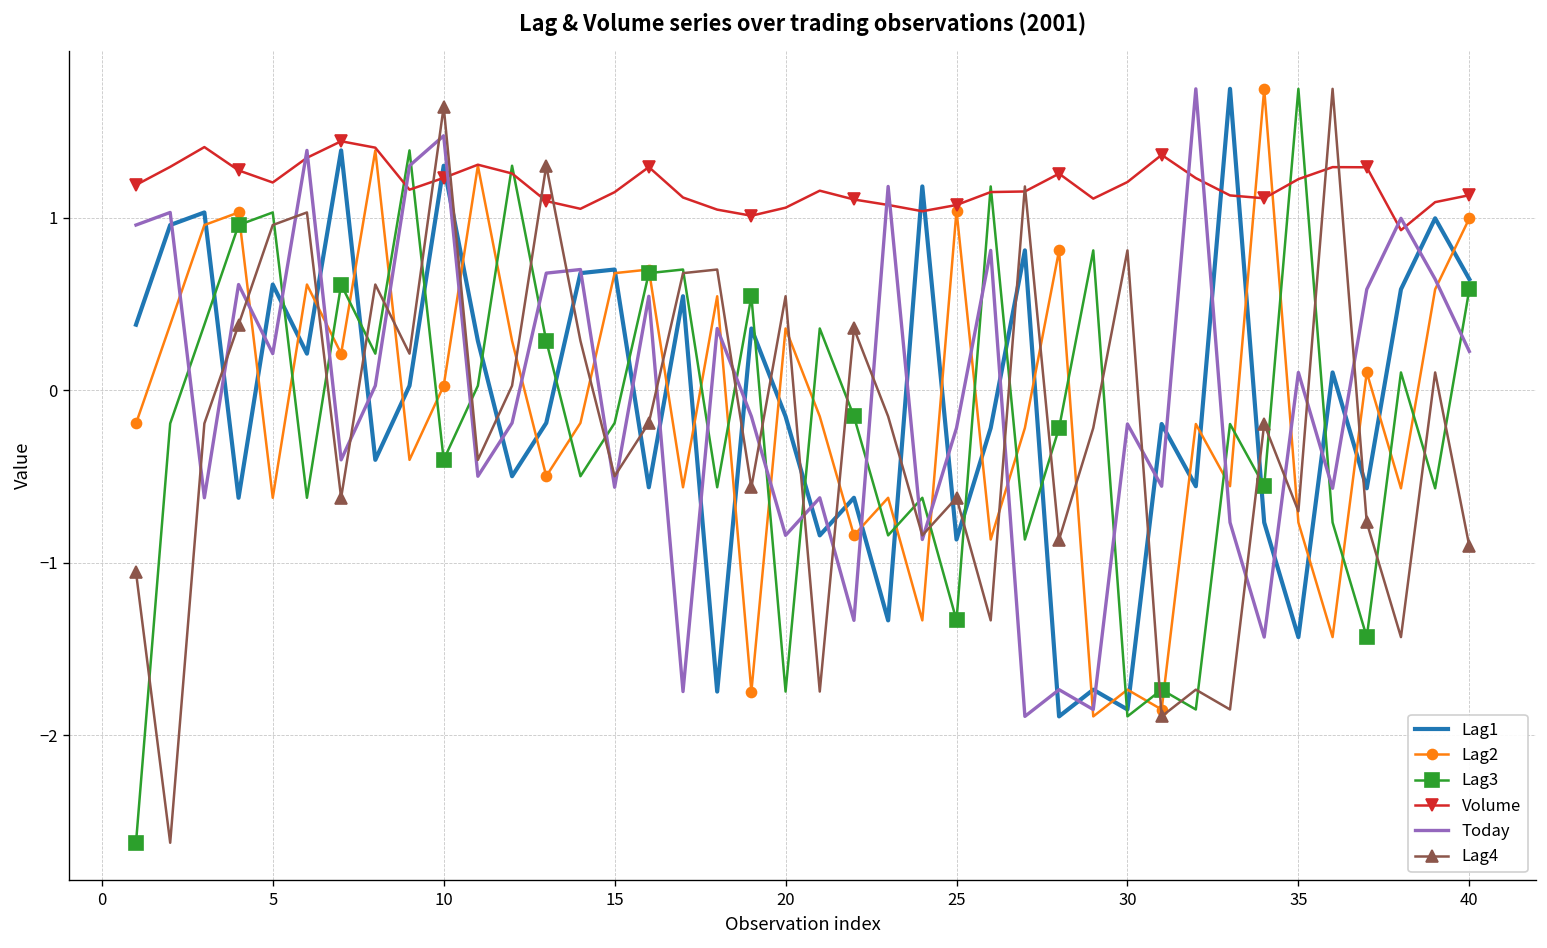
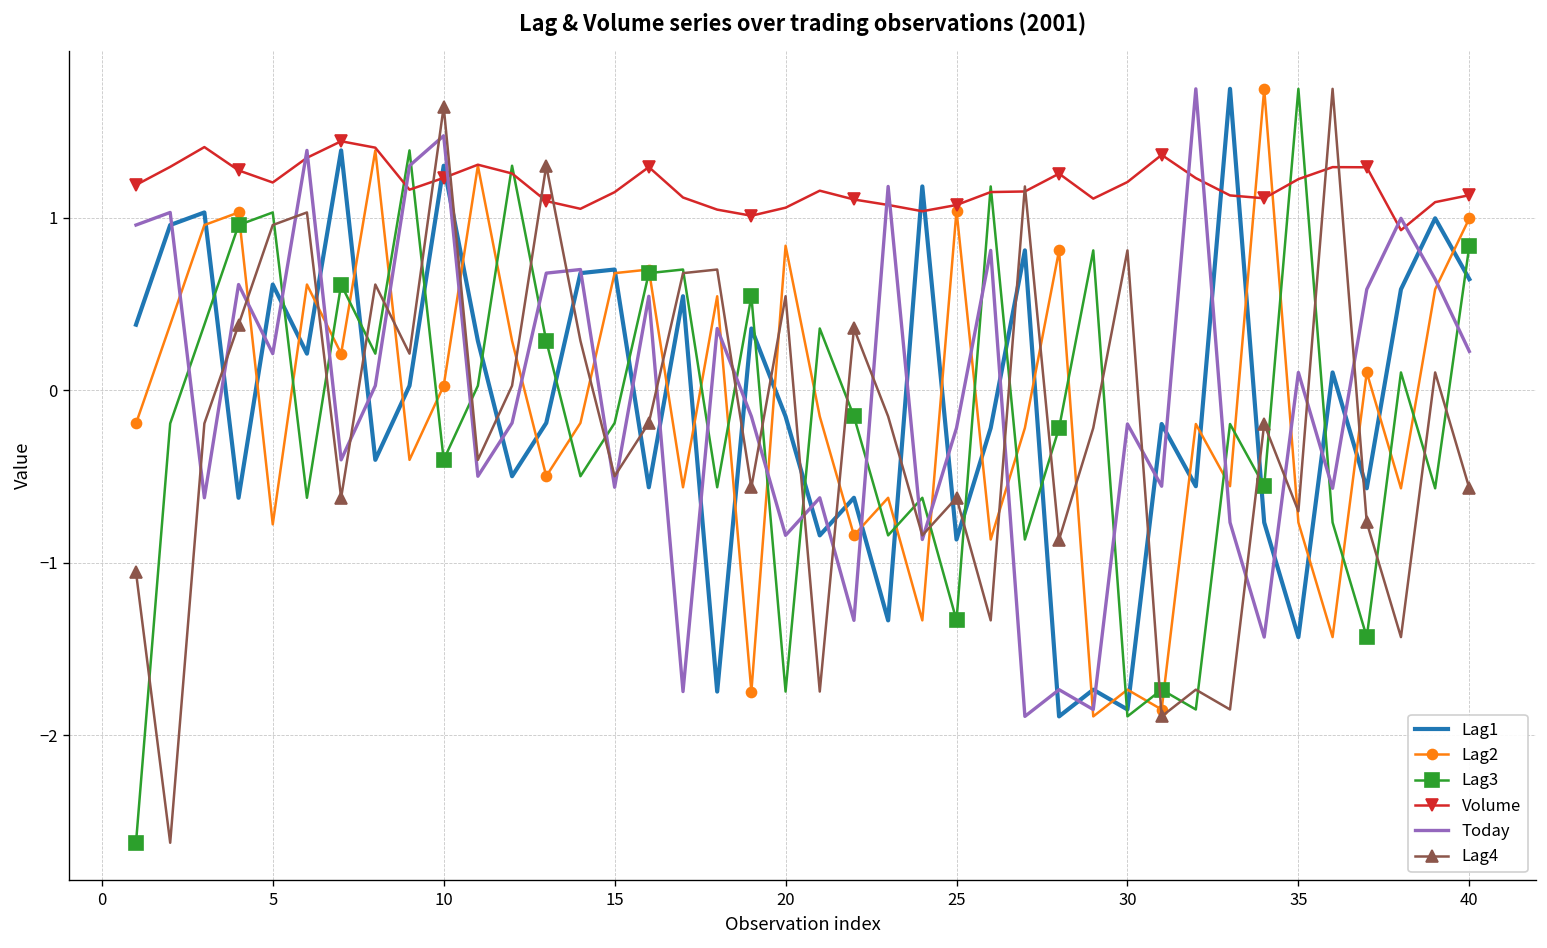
Lag2, 5: -0.62 -> -0.78
Lag2, 20: 0.36 -> 0.84
Lag3, 40: 0.59 -> 0.84
Lag4, 40: -0.90 -> -0.57
